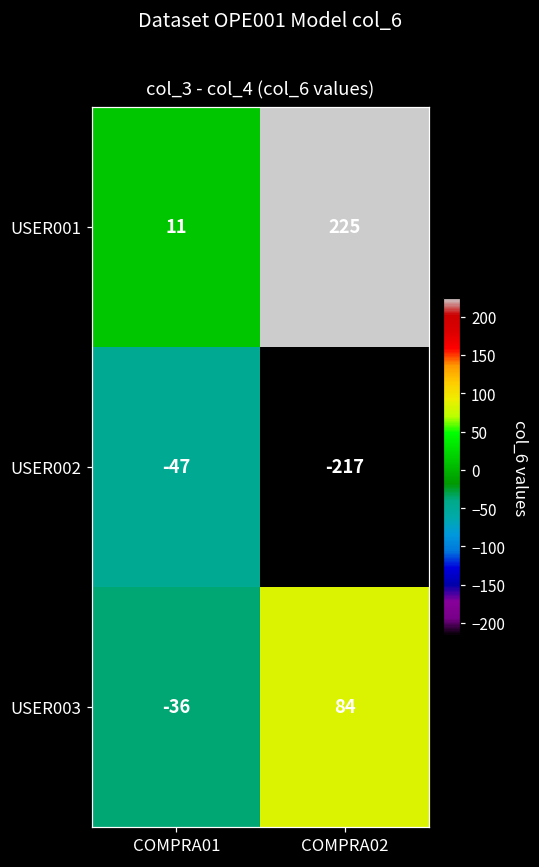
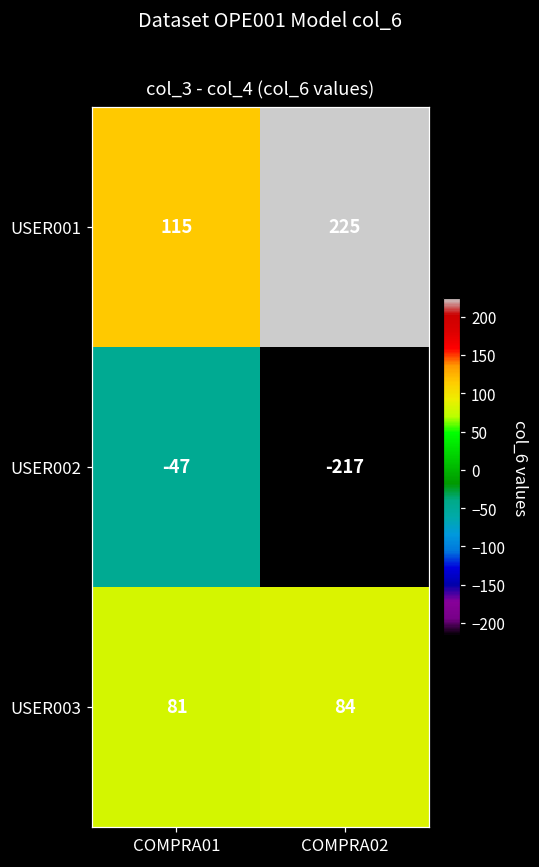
USER001, COMPRA01: 11 -> 115
USER003, COMPRA01: -36 -> 81
